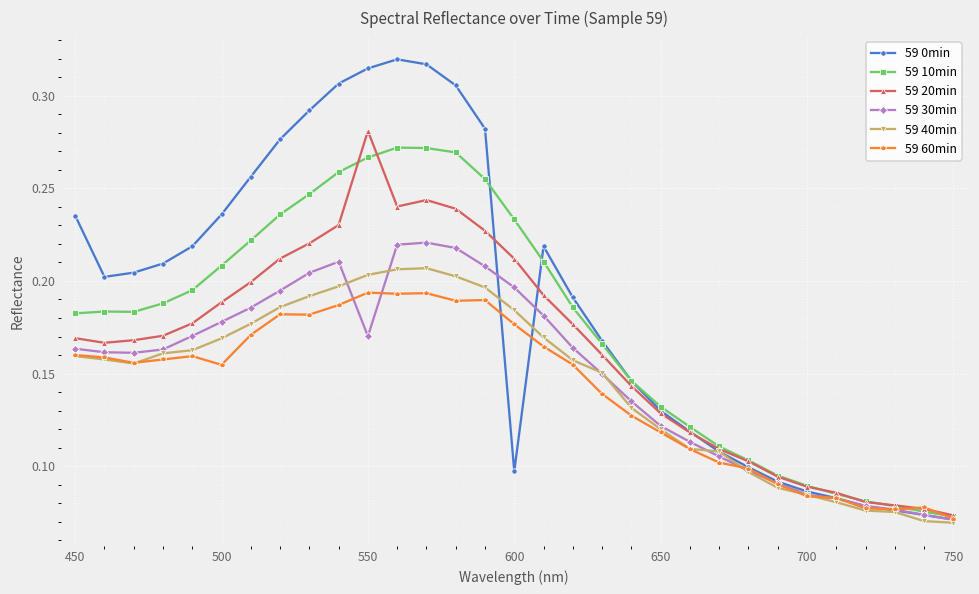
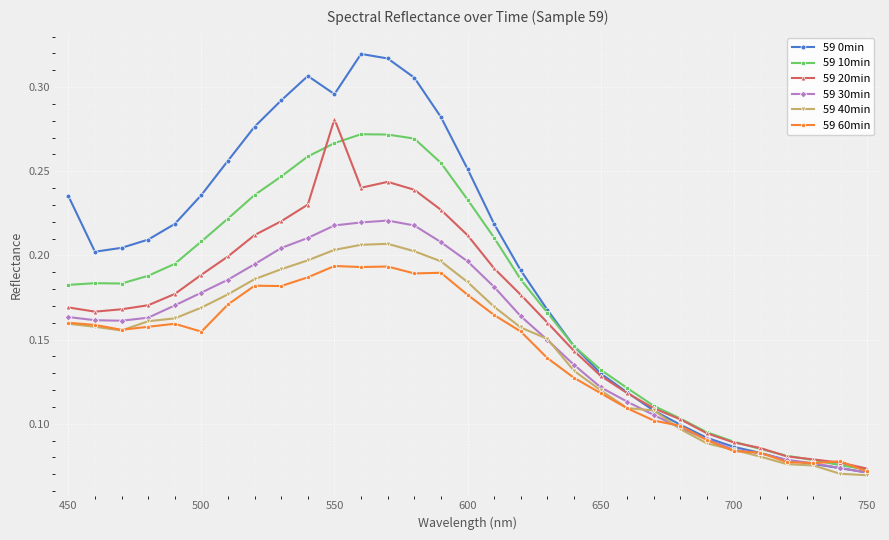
59 0min, 550: 0.315 -> 0.296
59 30min, 550: 0.170 -> 0.218
59 0min, 600: 0.097 -> 0.251
